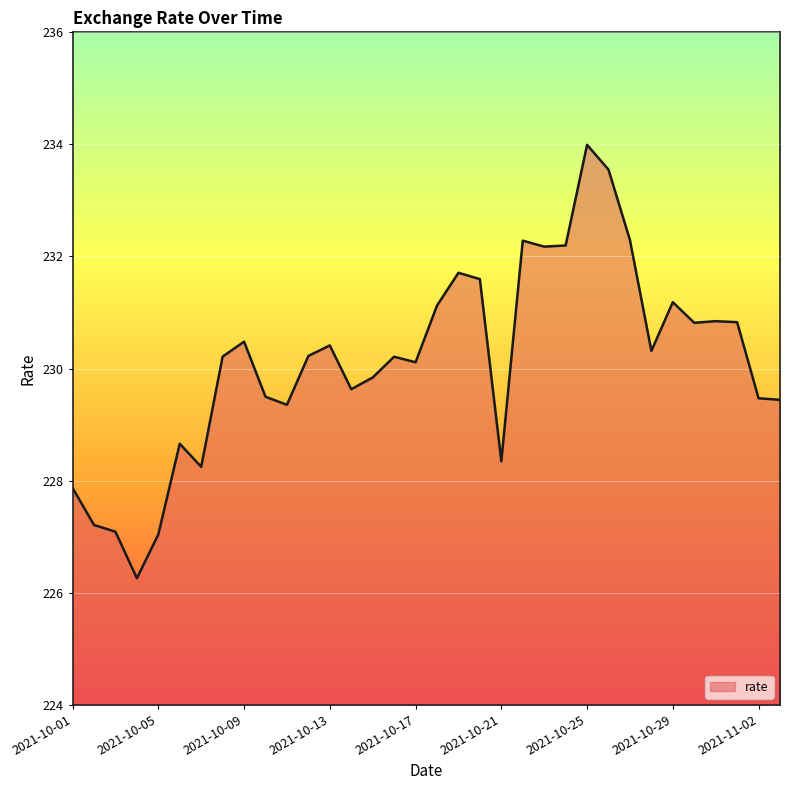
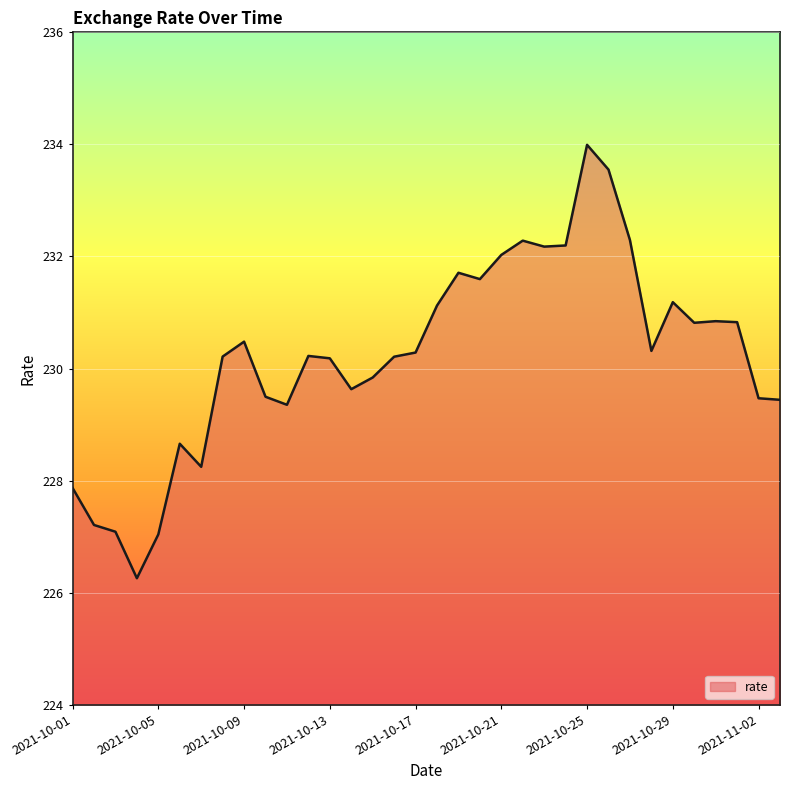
2021-10-13: 230.4 -> 230.2
2021-10-17: 230.1 -> 230.3
2021-10-21: 228.3 -> 232.0
